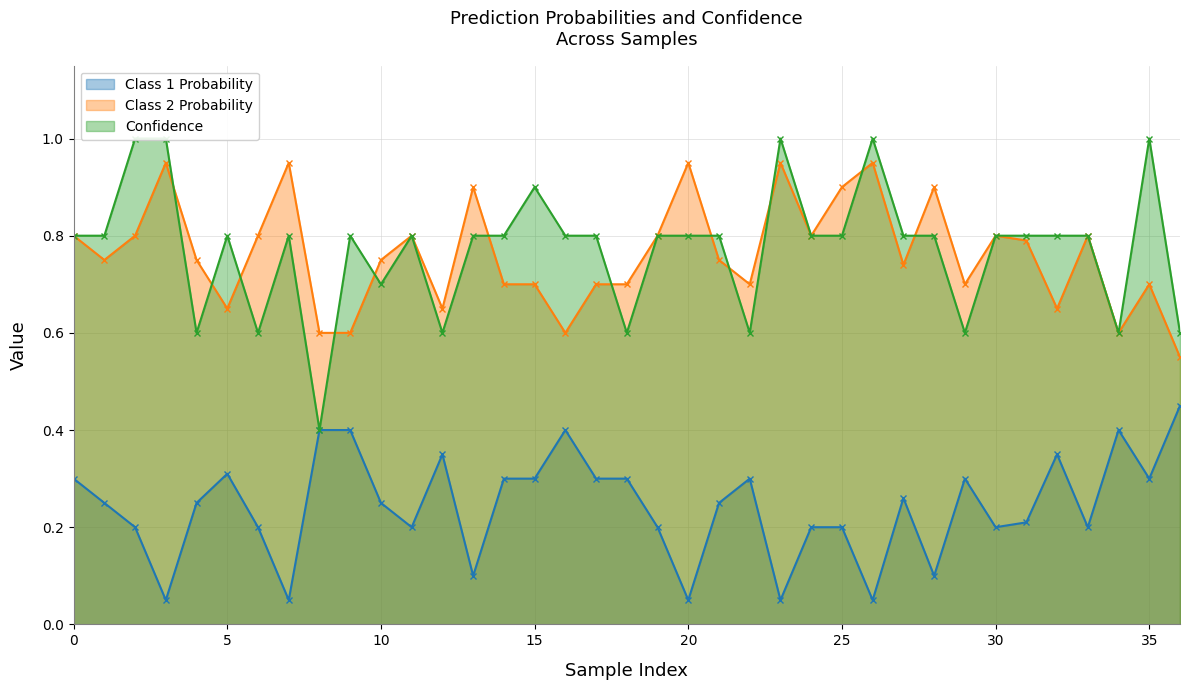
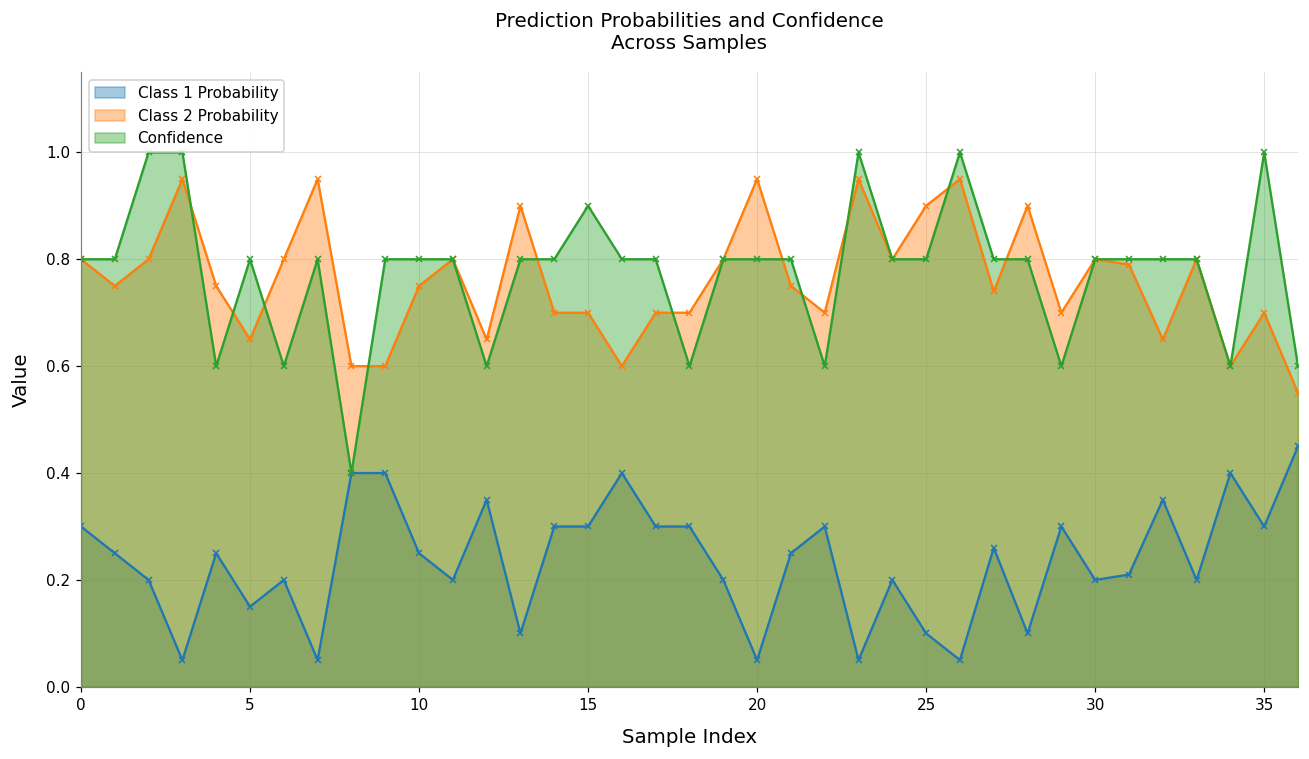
Class 1 Probability, 5: 0.31 -> 0.15
Confidence, 10: 0.7 -> 0.8
Class 1 Probability, 25: 0.2 -> 0.1
